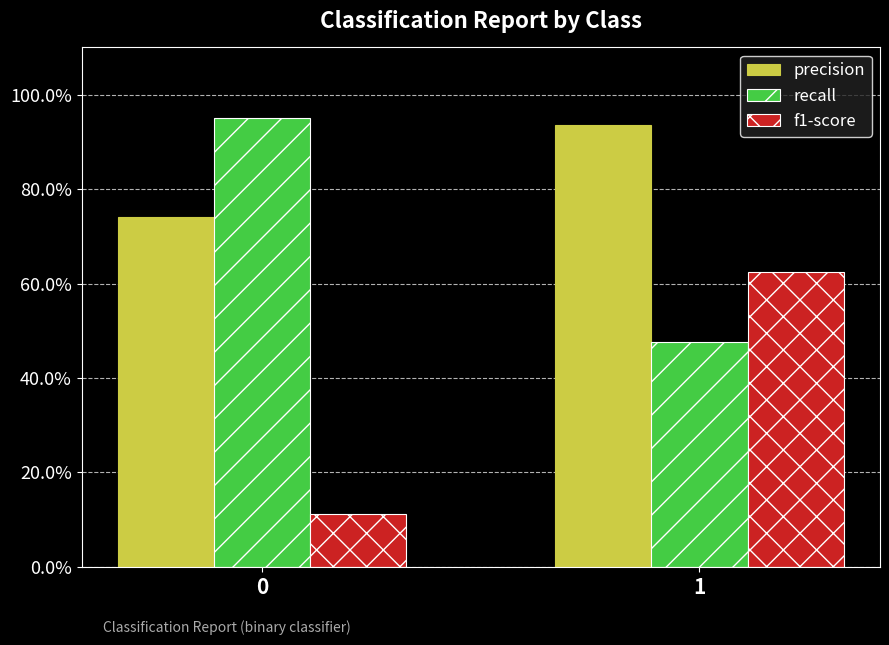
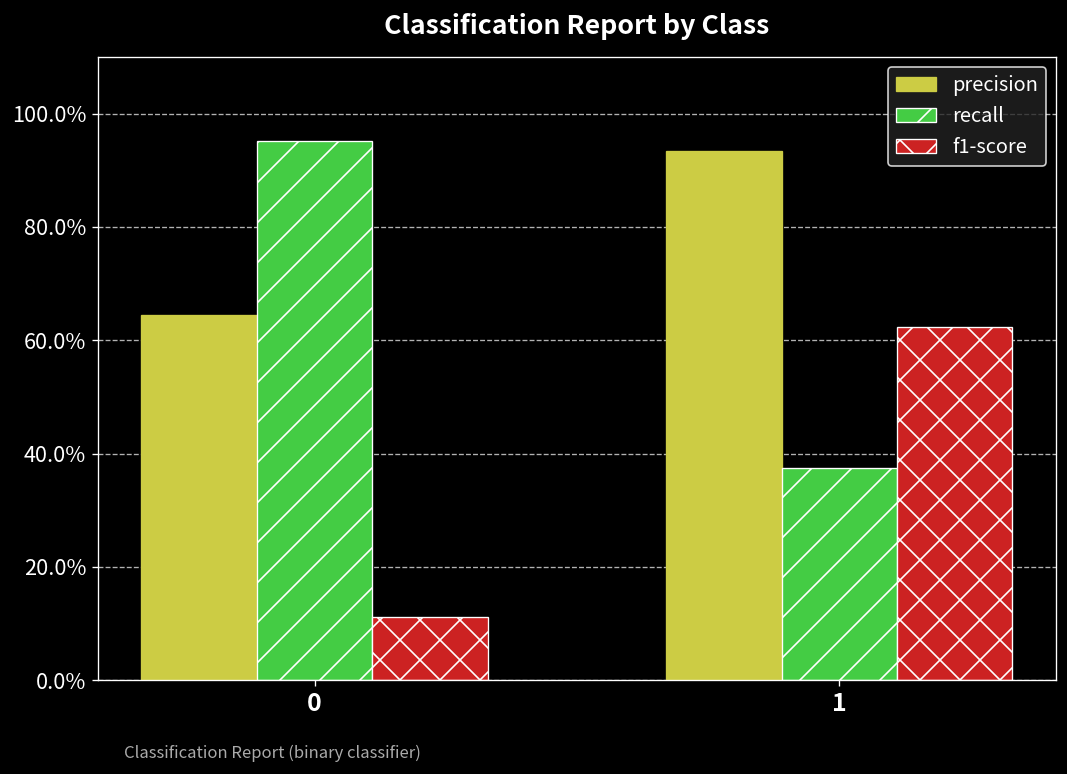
precision, 0: 74% -> 64%
recall, 1: 48% -> 38%
